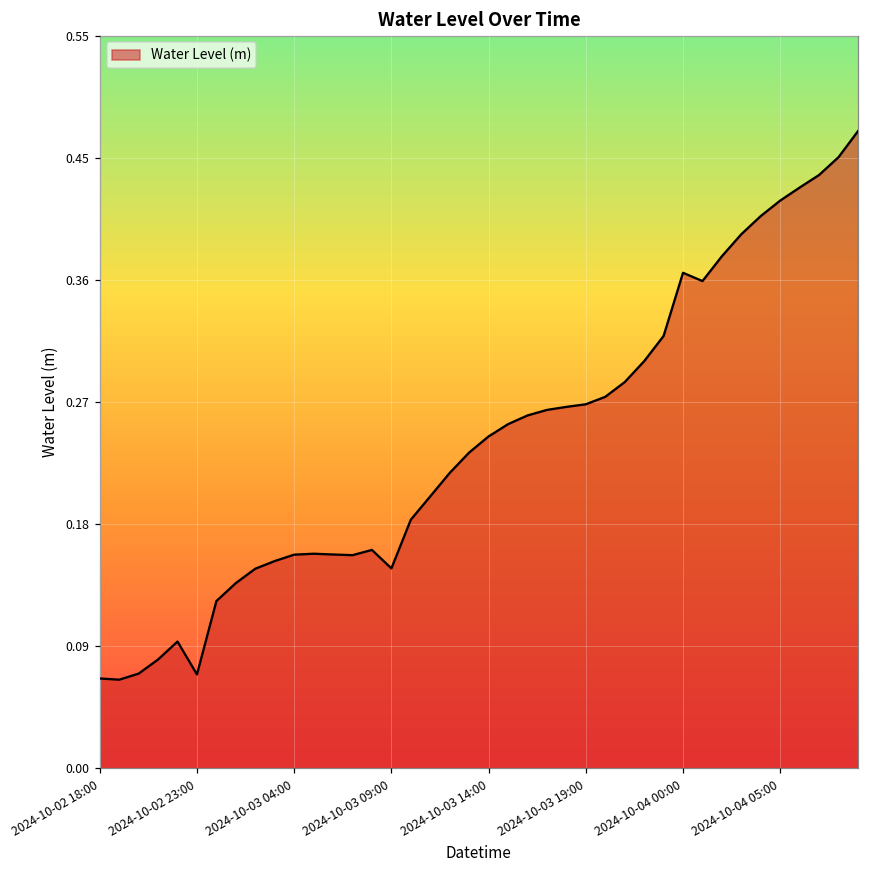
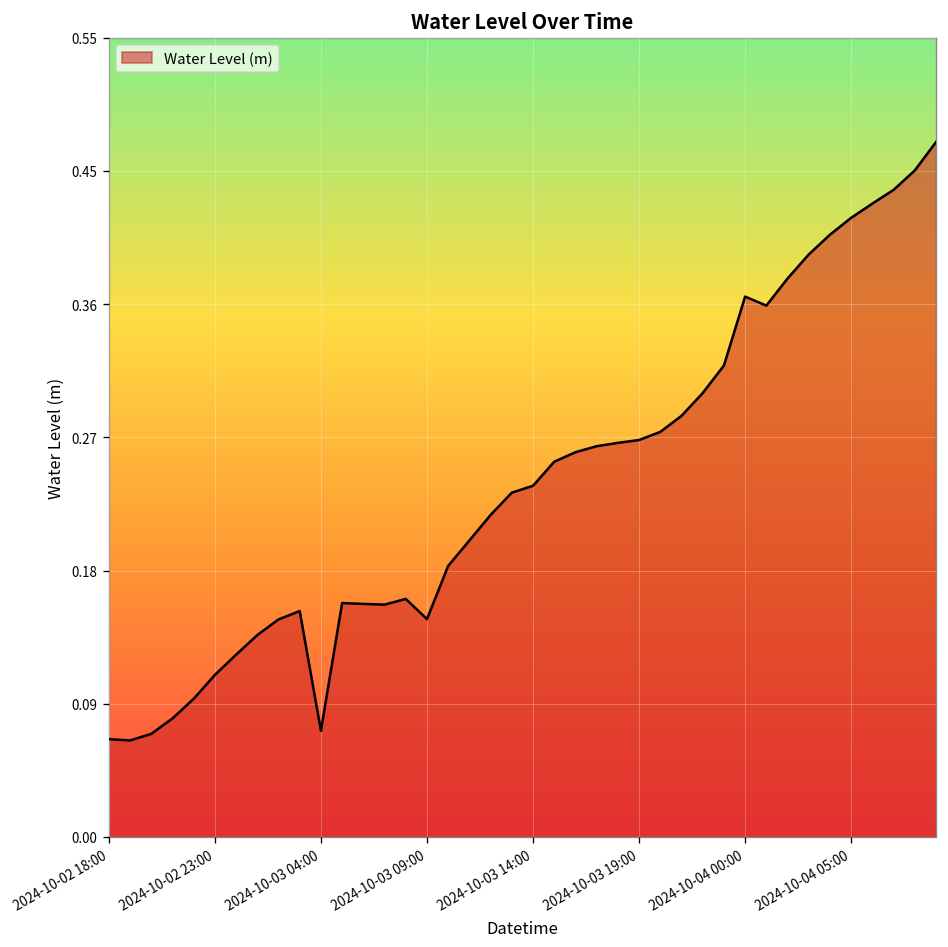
2024-10-02 23:00: 0.070 -> 0.111
2024-10-03 04:00: 0.159 -> 0.073
2024-10-03 14:00: 0.247 -> 0.240
